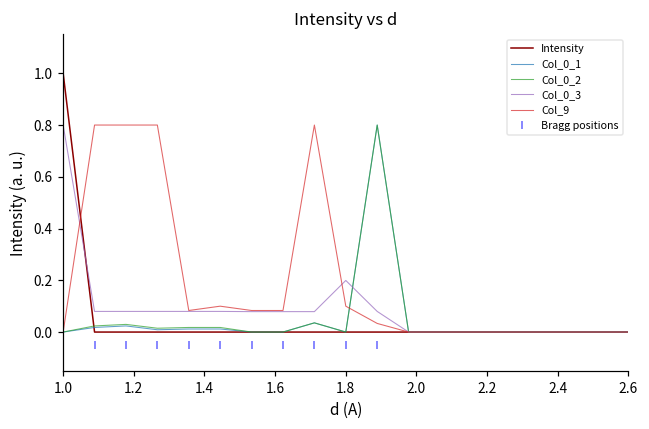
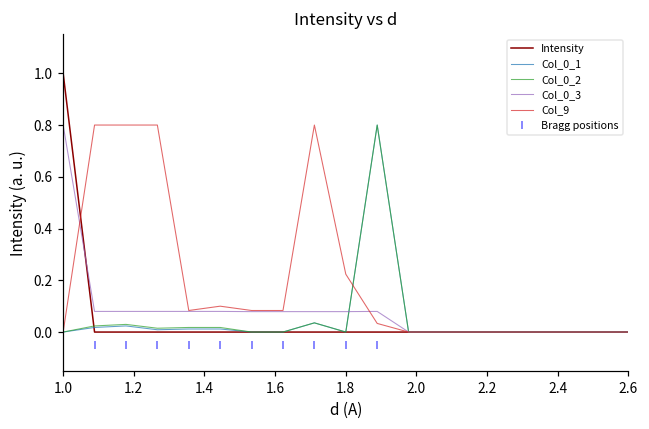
Col_0_3, 1.8: 0.20 -> 0.08
Col_9, 1.8: 0.10 -> 0.22
